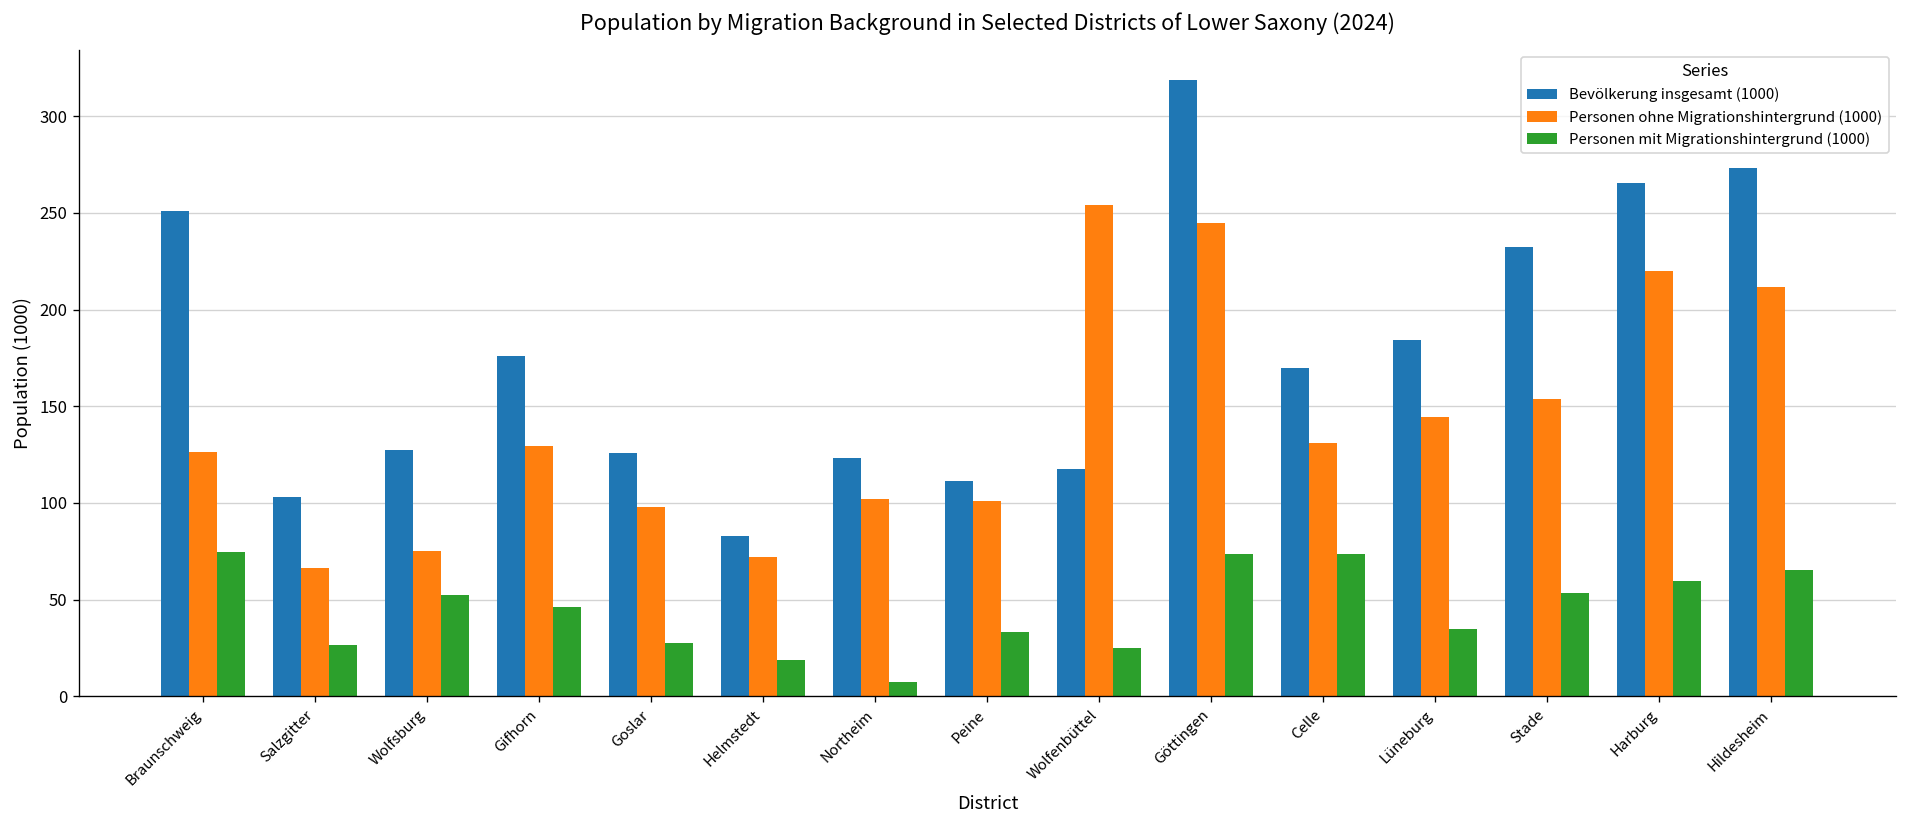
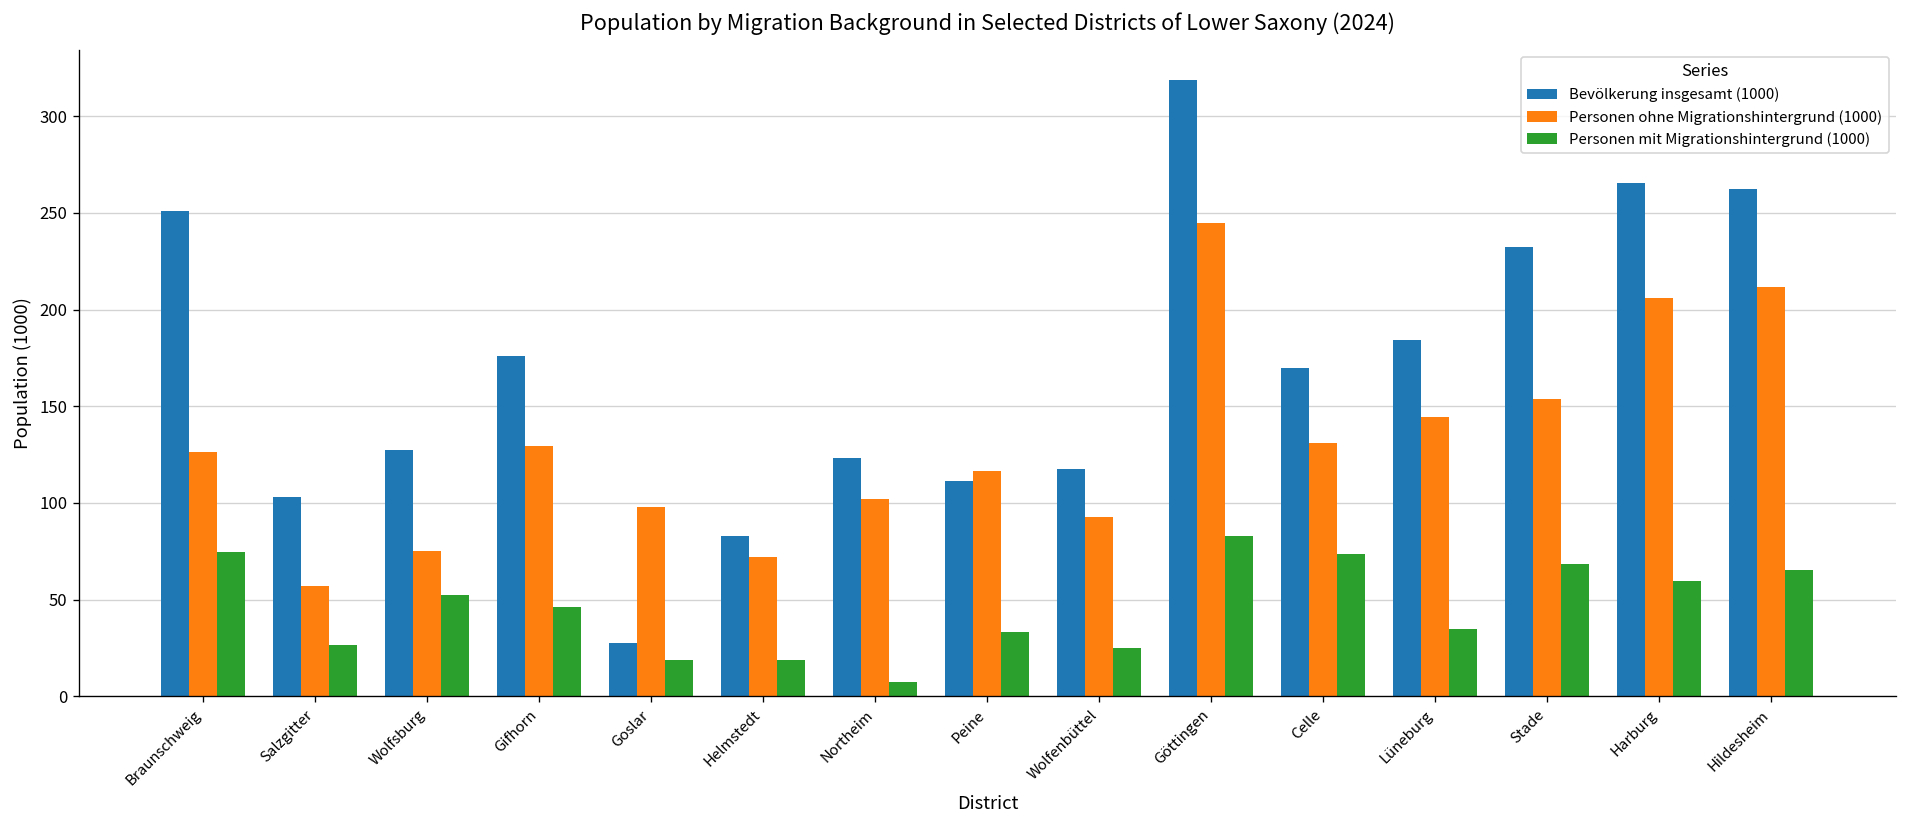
Personen ohne Migrationshintergrund (1000), Salzgitter: 66 -> 57
Bevölkerung insgesamt (1000), Goslar: 126 -> 28
Personen mit Migrationshintergrund (1000), Goslar: 28 -> 19
Personen ohne Migrationshintergrund (1000), Peine: 101 -> 117
Personen ohne Migrationshintergrund (1000), Wolfenbüttel: 254 -> 93
Personen mit Migrationshintergrund (1000), Göttingen: 74 -> 83
Personen mit Migrationshintergrund (1000), Stade: 54 -> 68
Personen ohne Migrationshintergrund (1000), Harburg: 220 -> 206
Bevölkerung insgesamt (1000), Hildesheim: 273 -> 262
